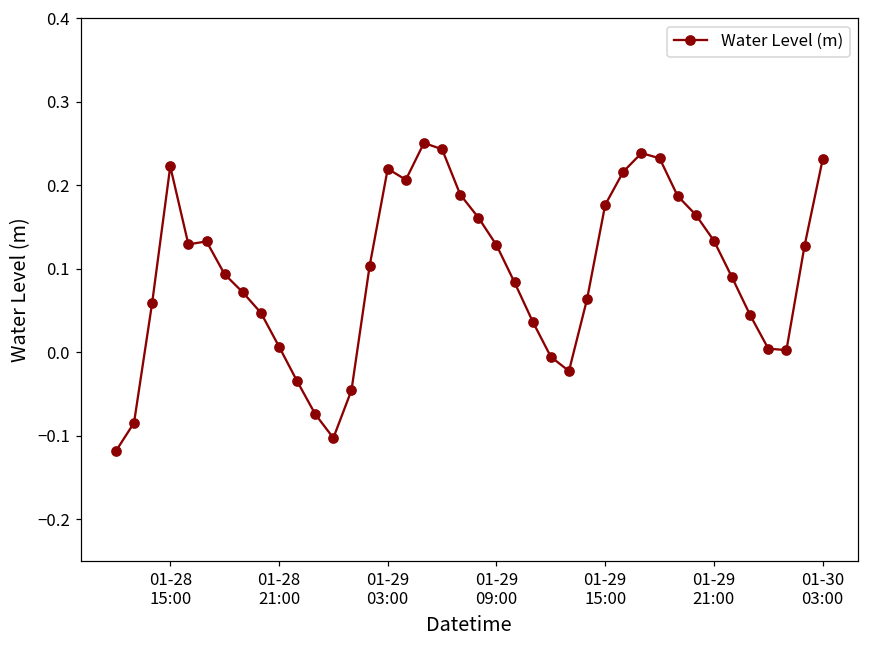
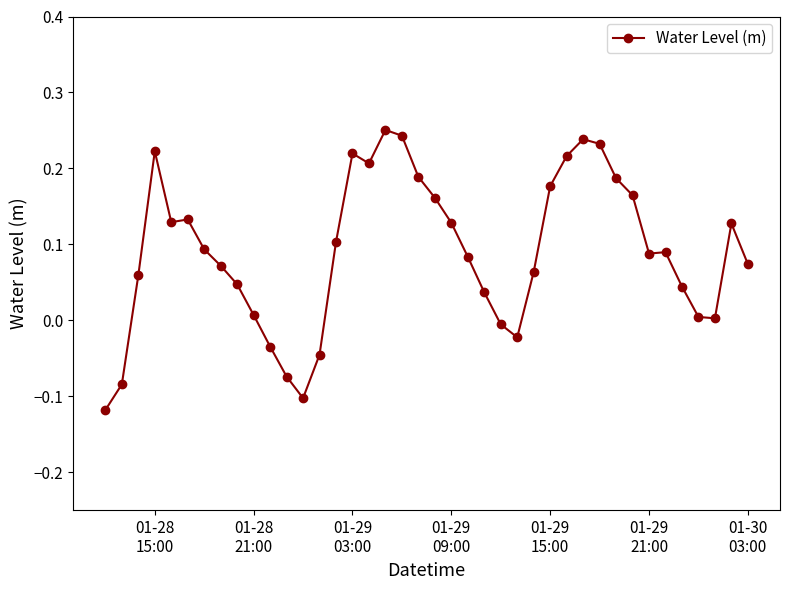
01-29 21:00: 0.13 -> 0.09
01-30 03:00: 0.23 -> 0.07
